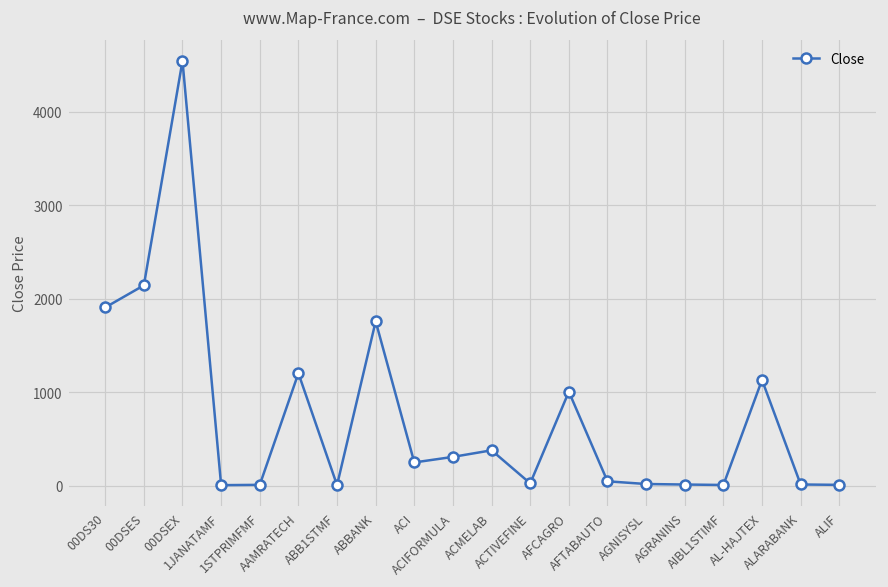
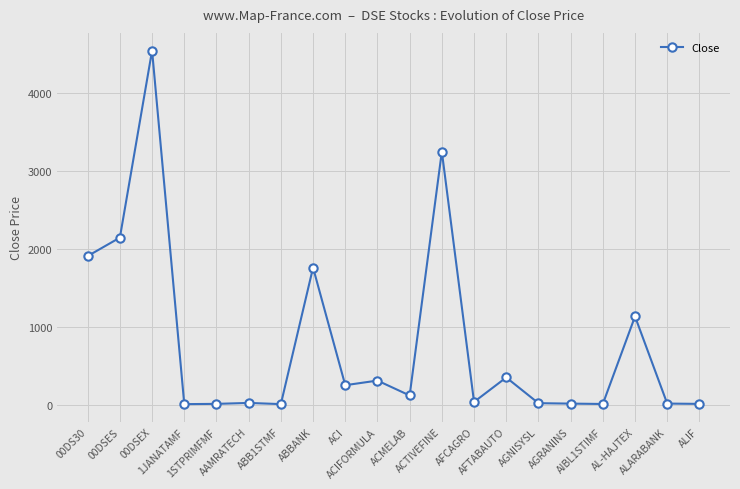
AAMRATECH: 1200 -> 0
ACMELAB: 400 -> 100
ACTIVEFINE: 0 -> 3200
AFCAGRO: 1000 -> 0
AFTABAUTO: 0 -> 300
